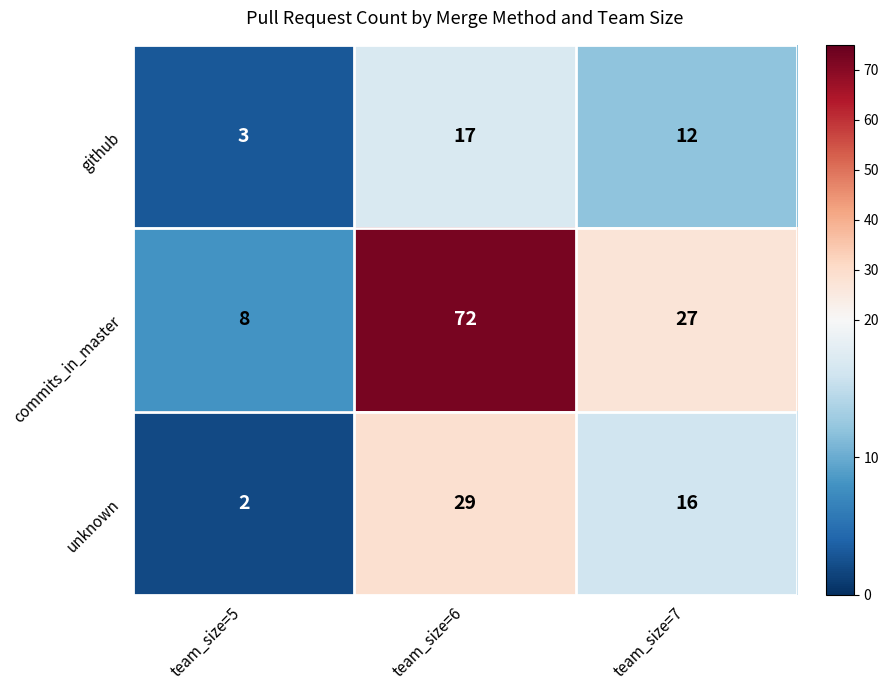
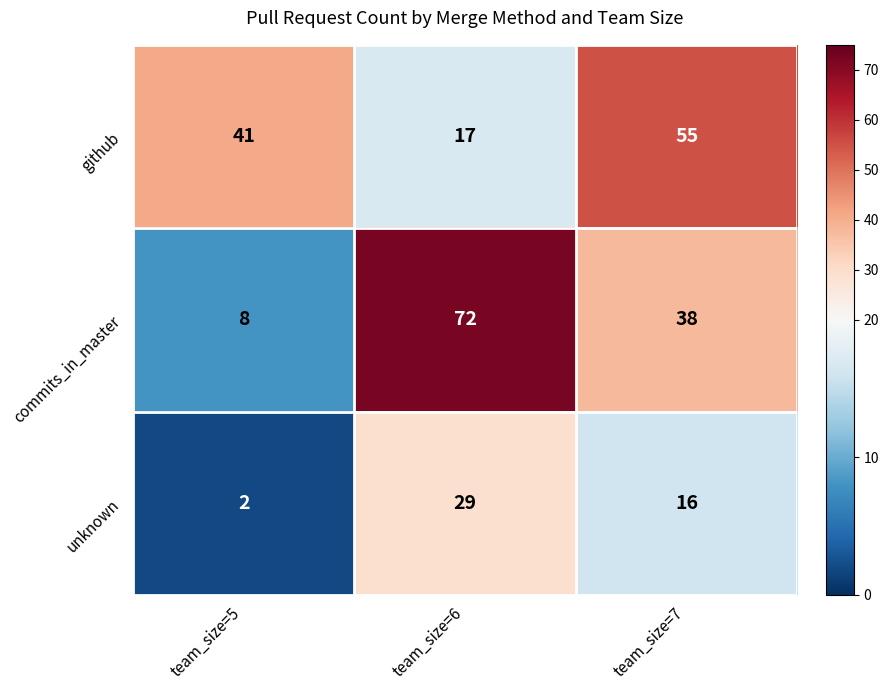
github, team_size=5: 3 -> 41
github, team_size=7: 12 -> 55
commits_in_master, team_size=7: 27 -> 38
